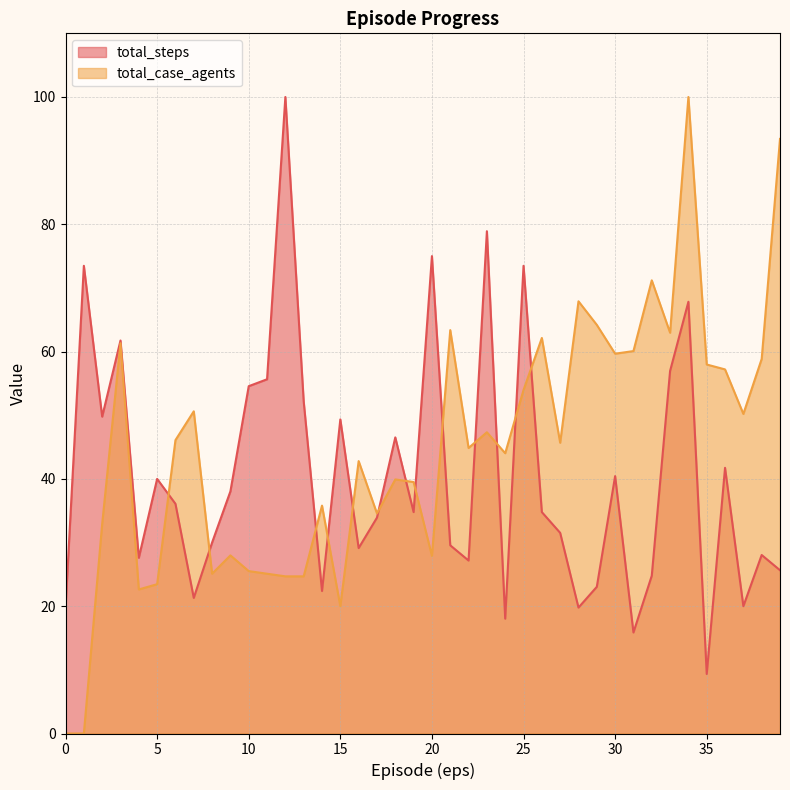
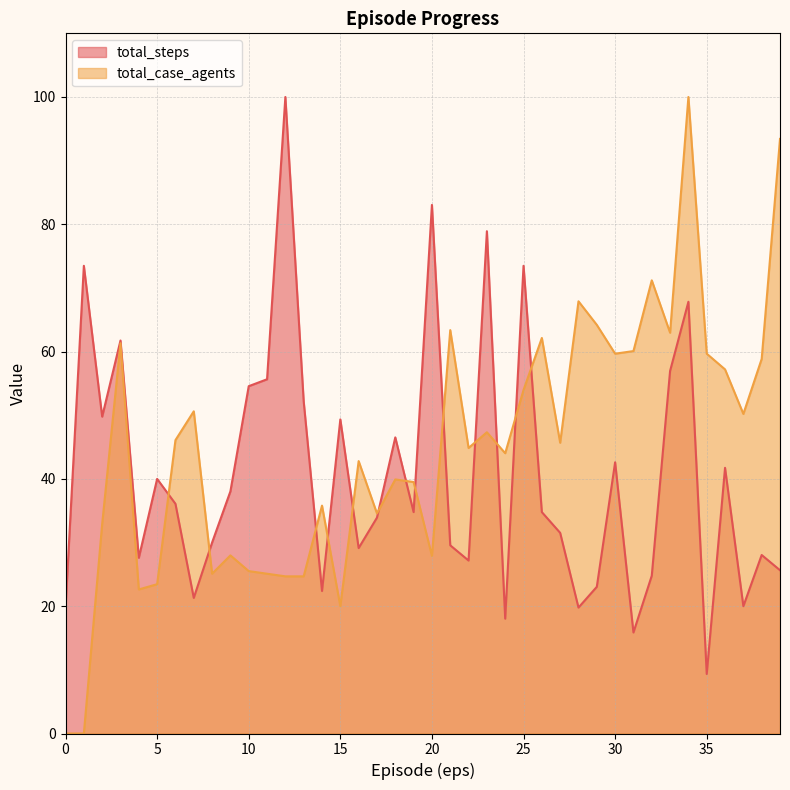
total_steps, 20: 75 -> 83
total_steps, 30: 40 -> 43
total_case_agents, 35: 58 -> 60
